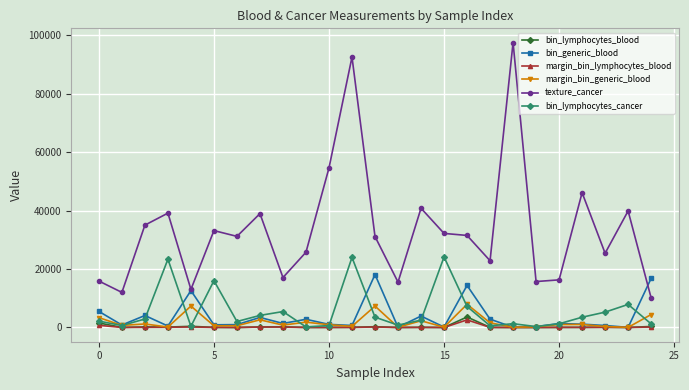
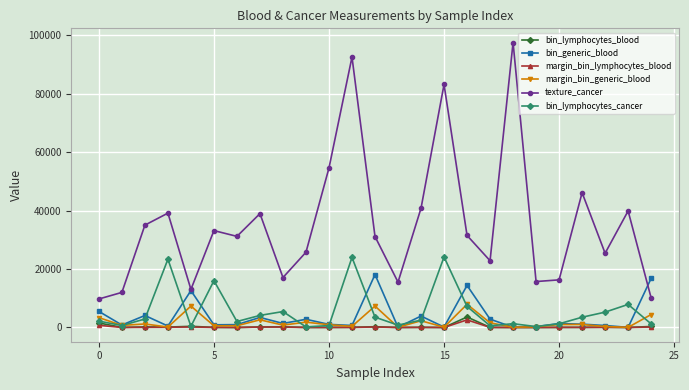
texture_cancer, 0: 16000 -> 10000
texture_cancer, 15: 32000 -> 83000
